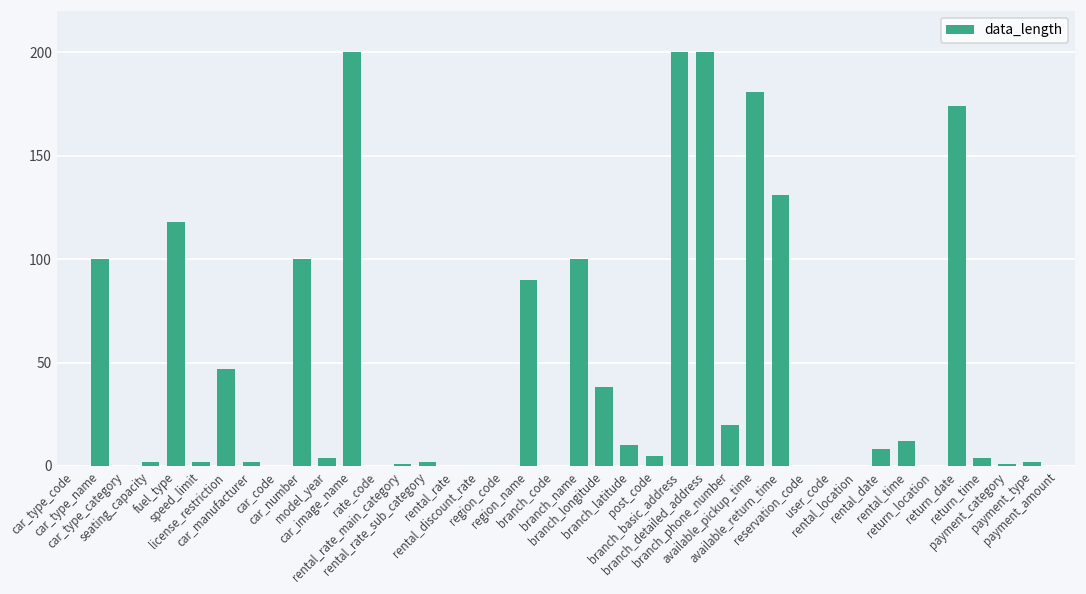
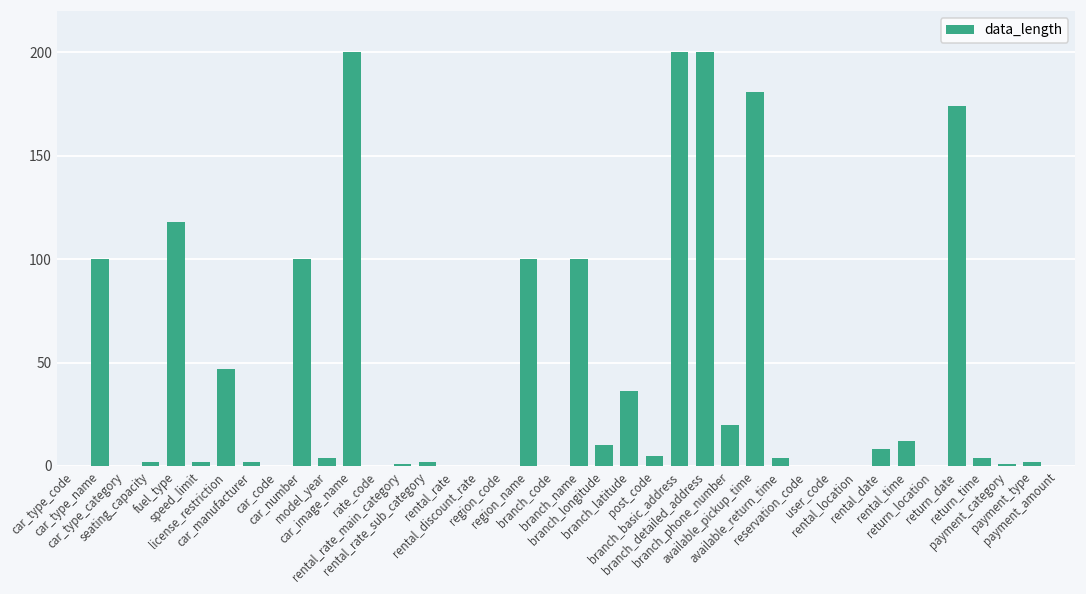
region_name: 90 -> 100
branch_longitude: 38 -> 10
branch_latitude: 10 -> 36
available_return_time: 131 -> 4
